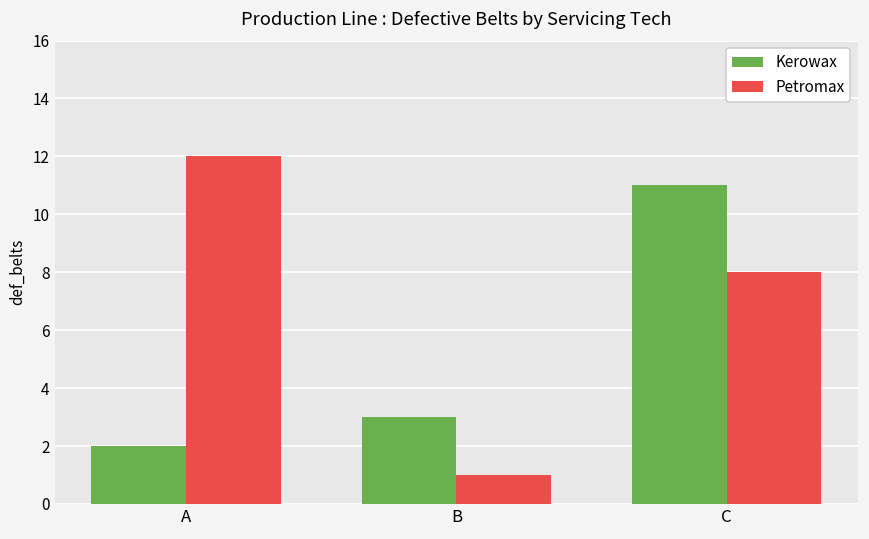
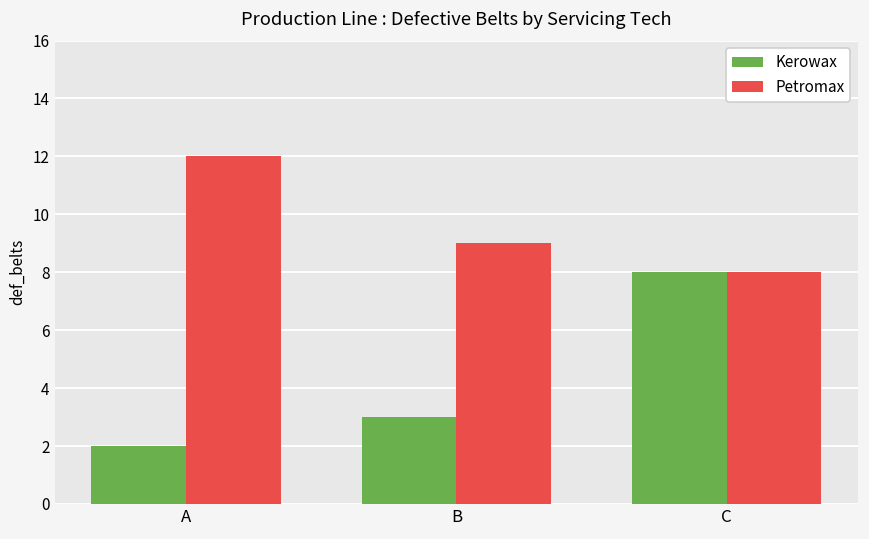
Petromax, B: 1 -> 9
Kerowax, C: 11 -> 8
